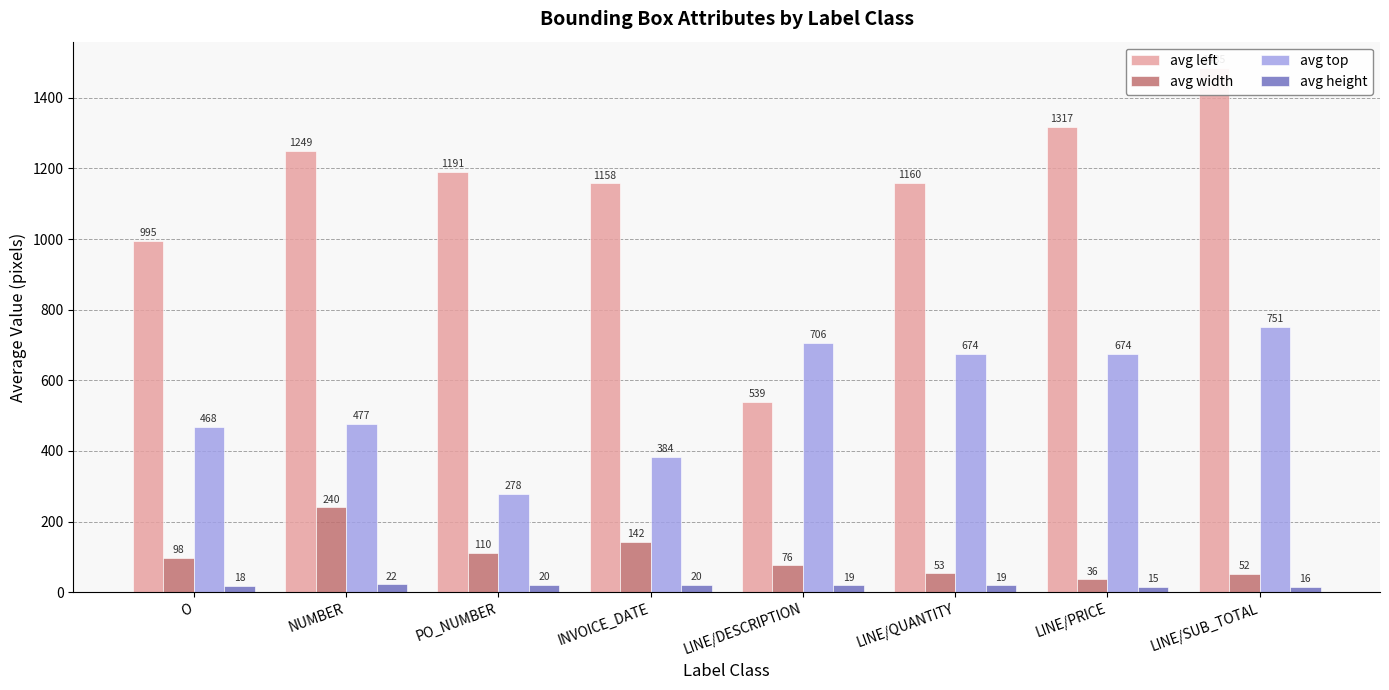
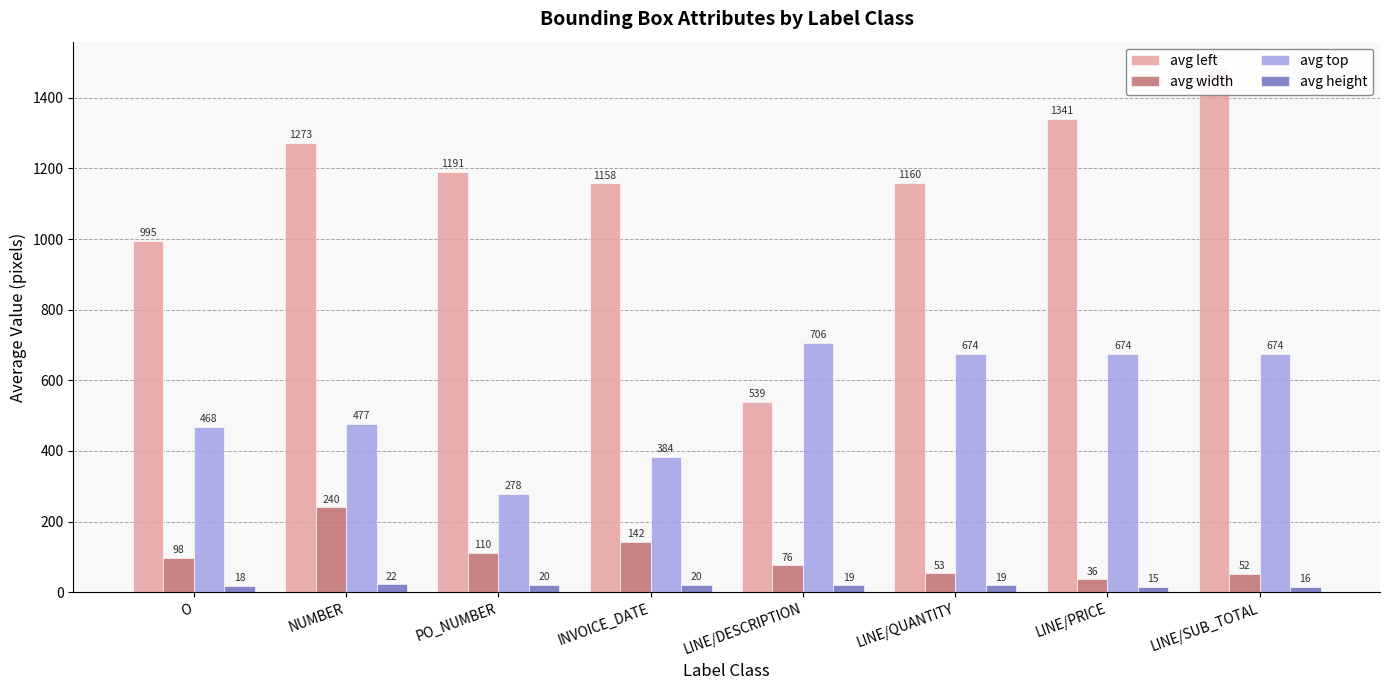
avg left, NUMBER: 1249 -> 1273
avg left, LINE/PRICE: 1317 -> 1341
avg top, LINE/SUB_TOTAL: 751 -> 674
